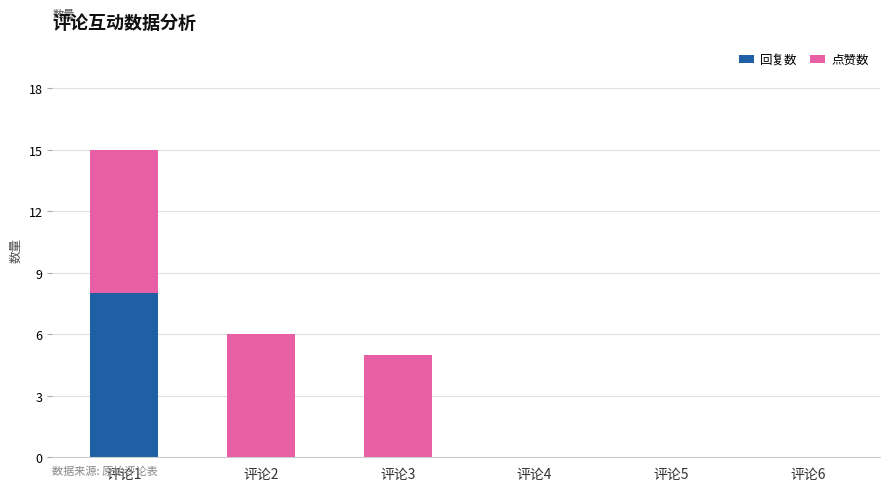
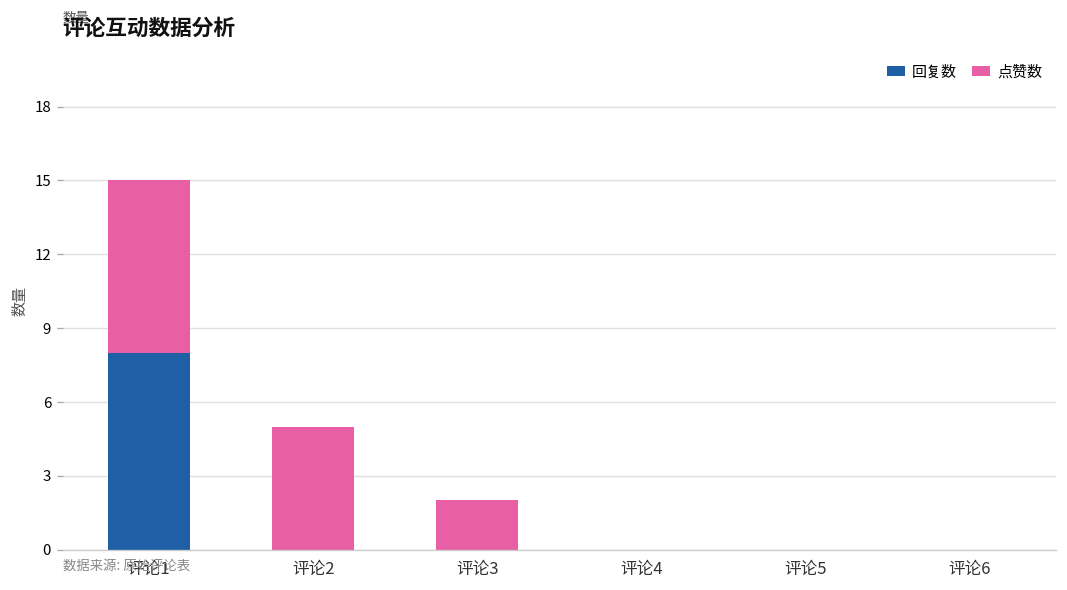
点赞数, 评论2: 6 -> 5
点赞数, 评论3: 5 -> 2
